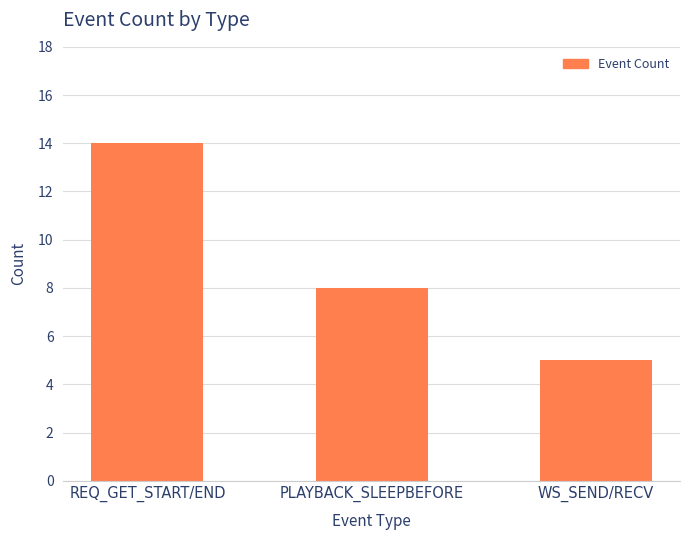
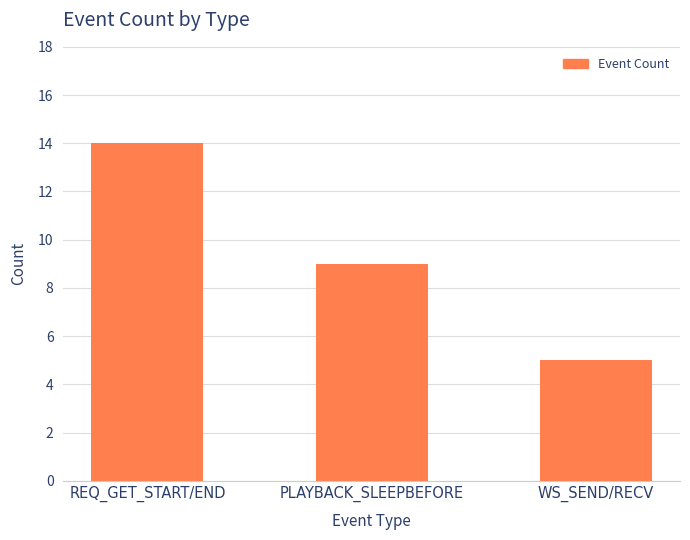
PLAYBACK_SLEEPBEFORE: 8 -> 9
